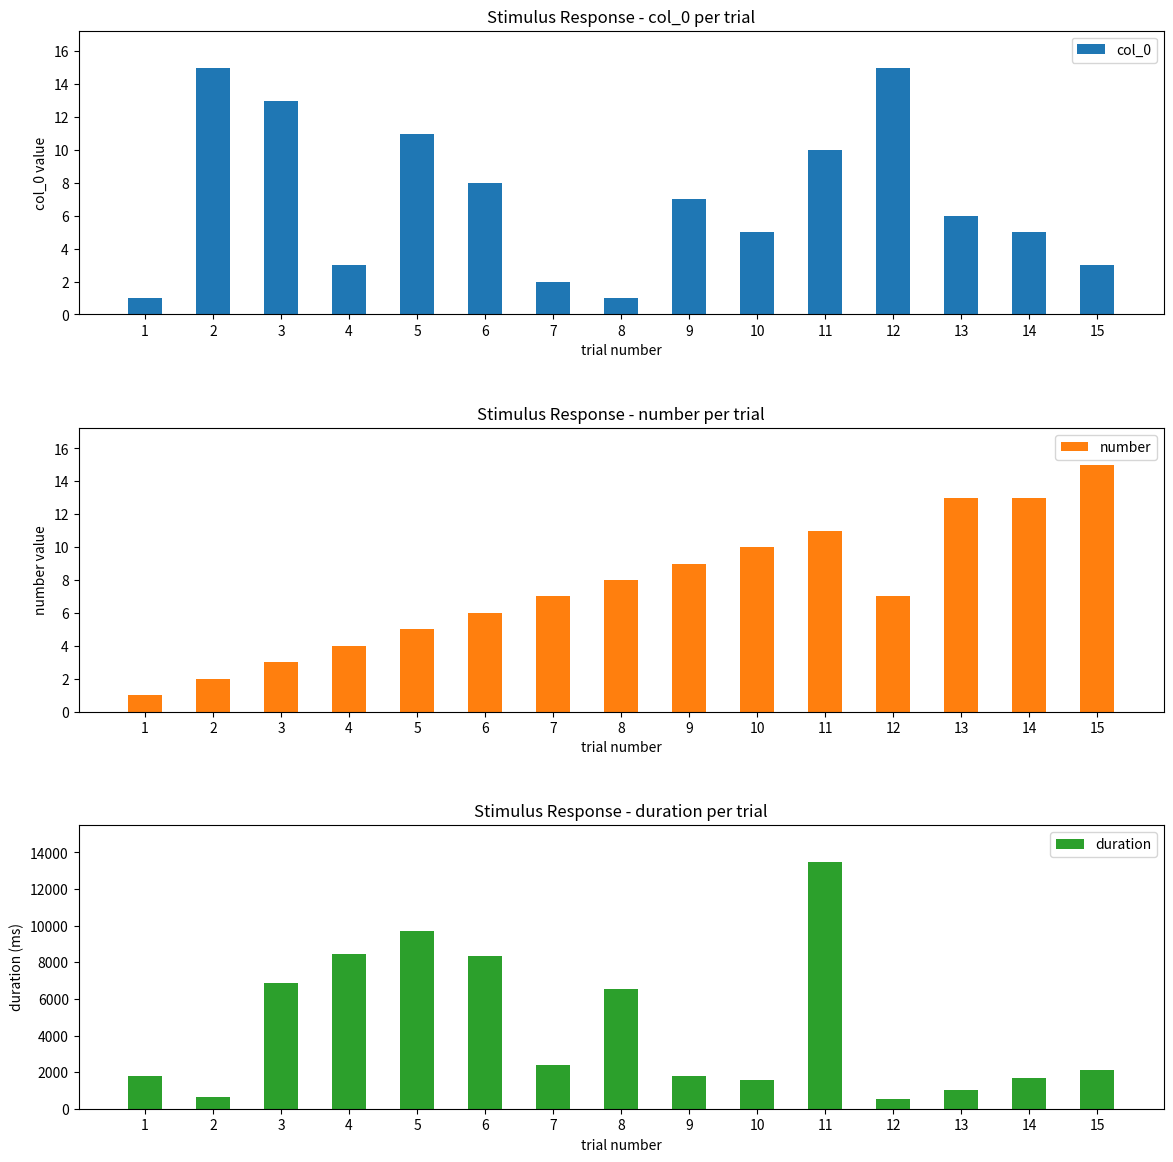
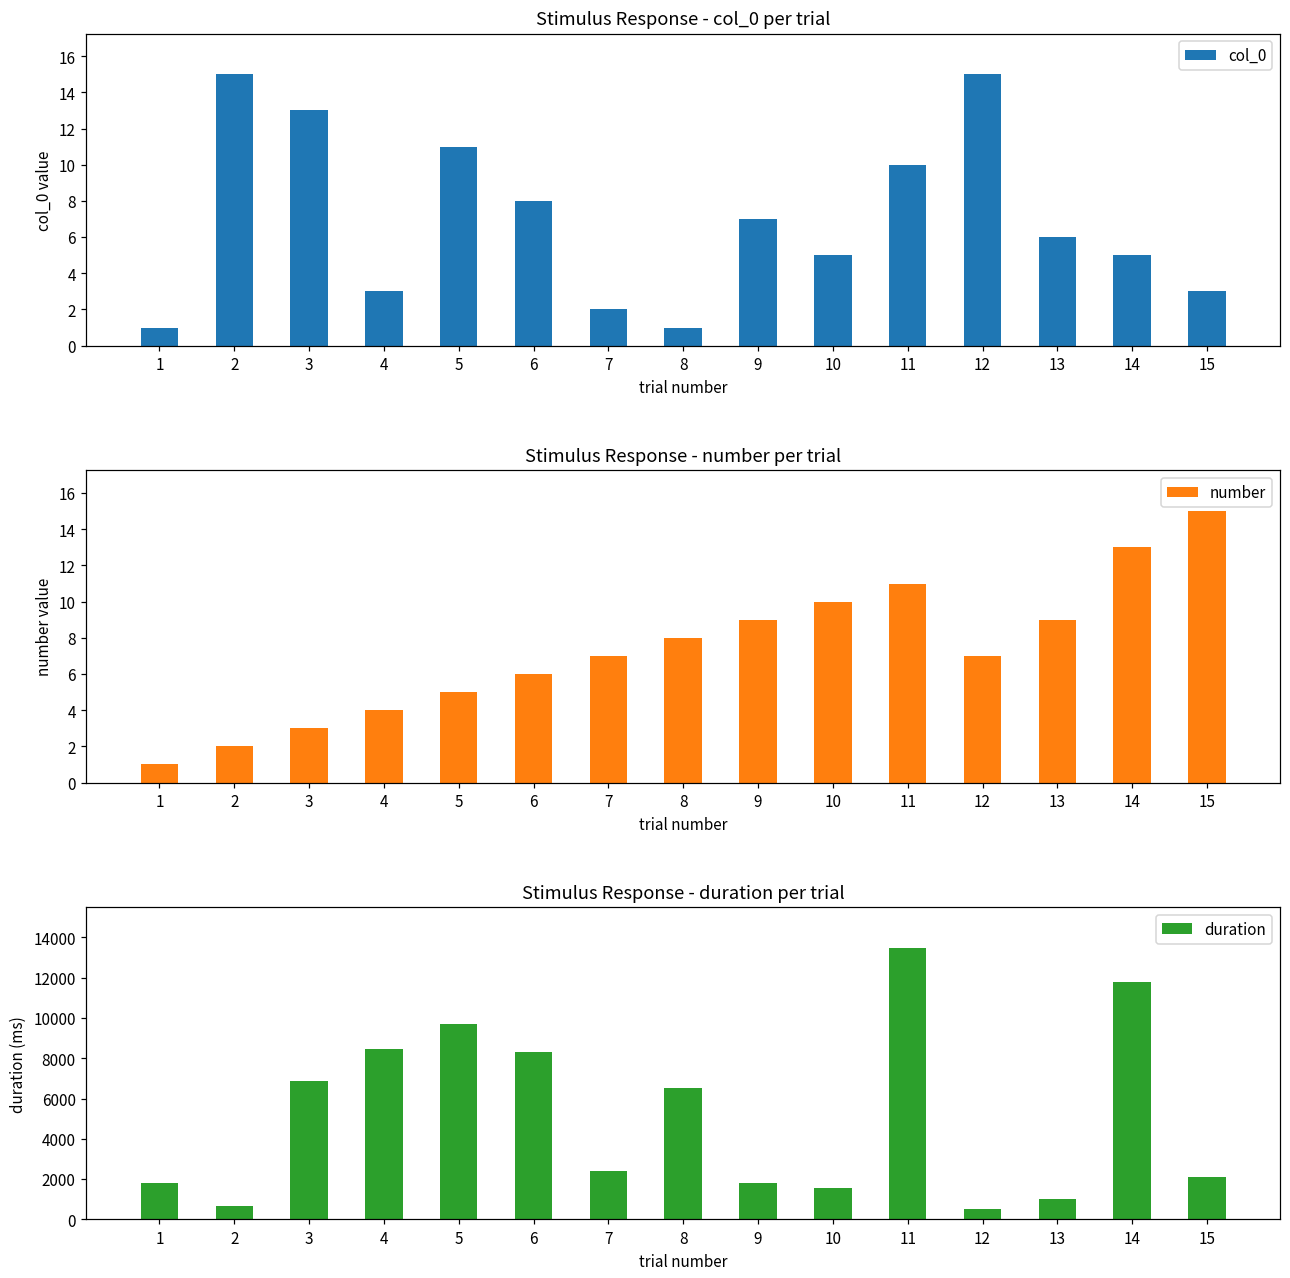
Stimulus Response - number per trial, 13: 13 -> 9
Stimulus Response - duration per trial, 14: 1700 -> 11800
